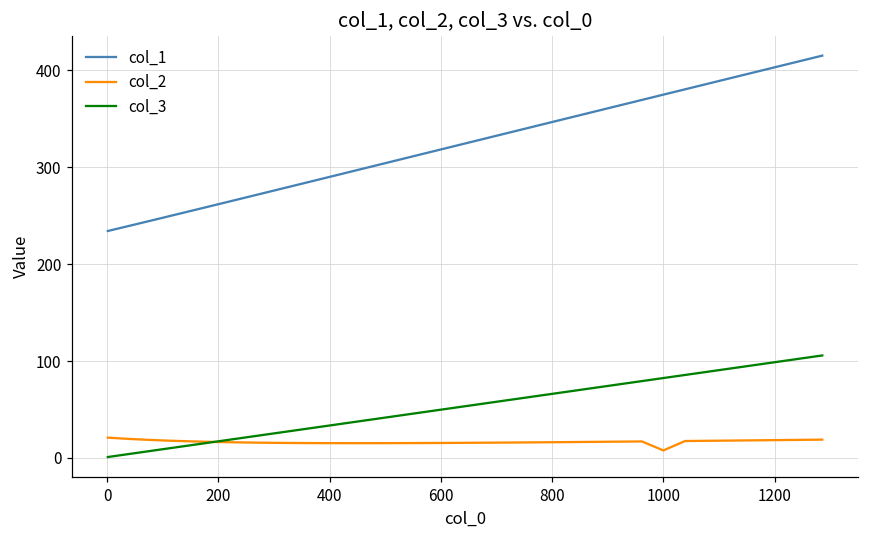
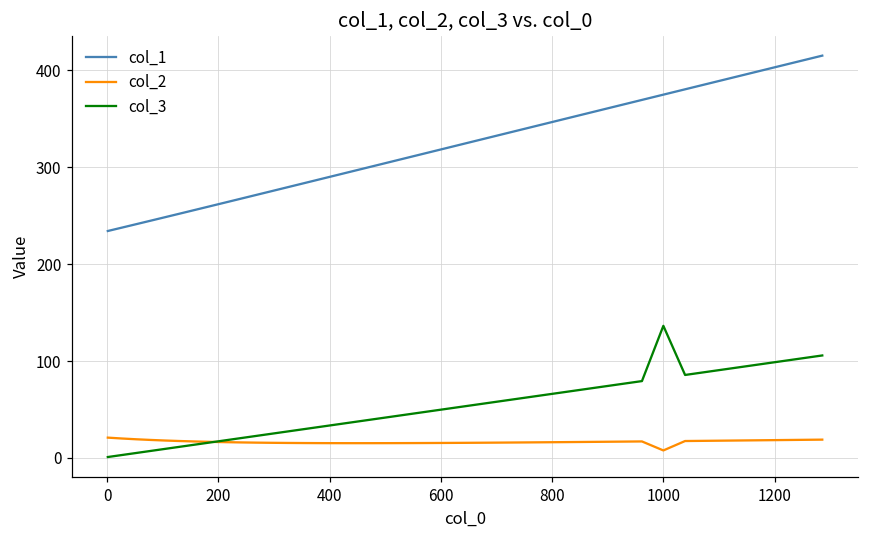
col_3, 1000: 80 -> 140
